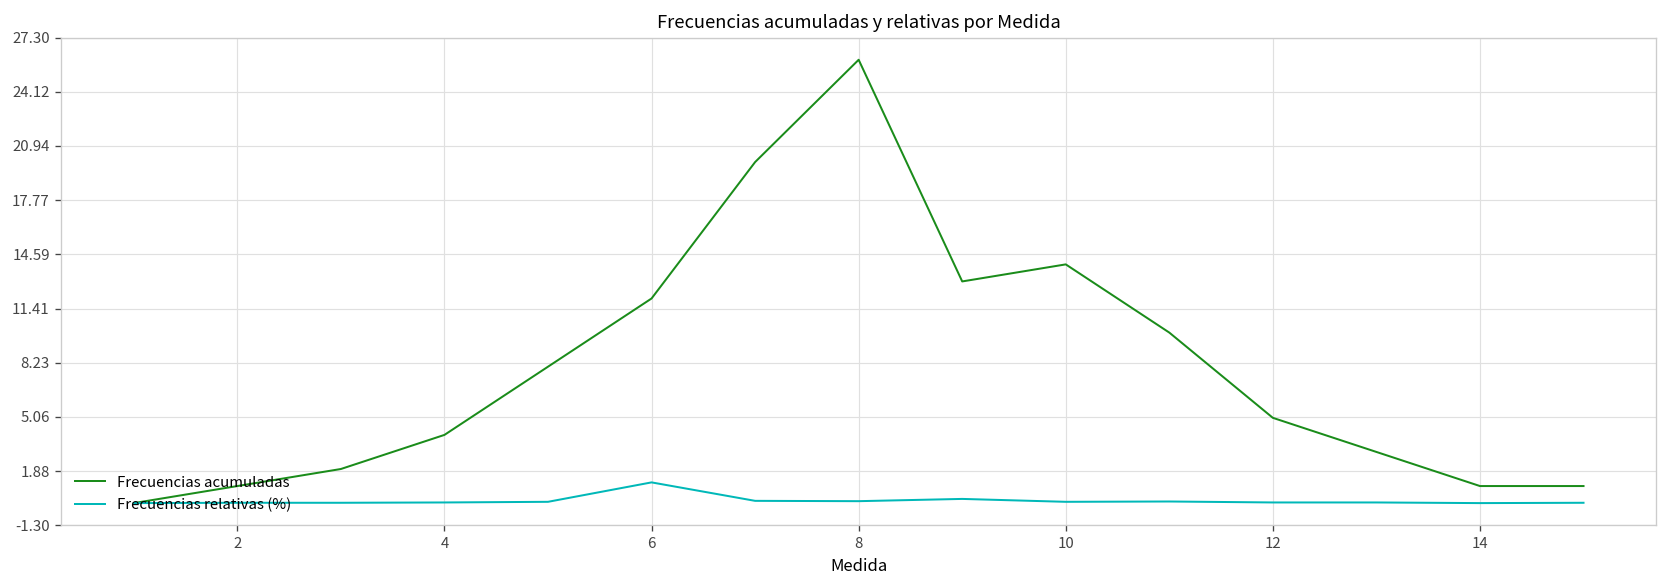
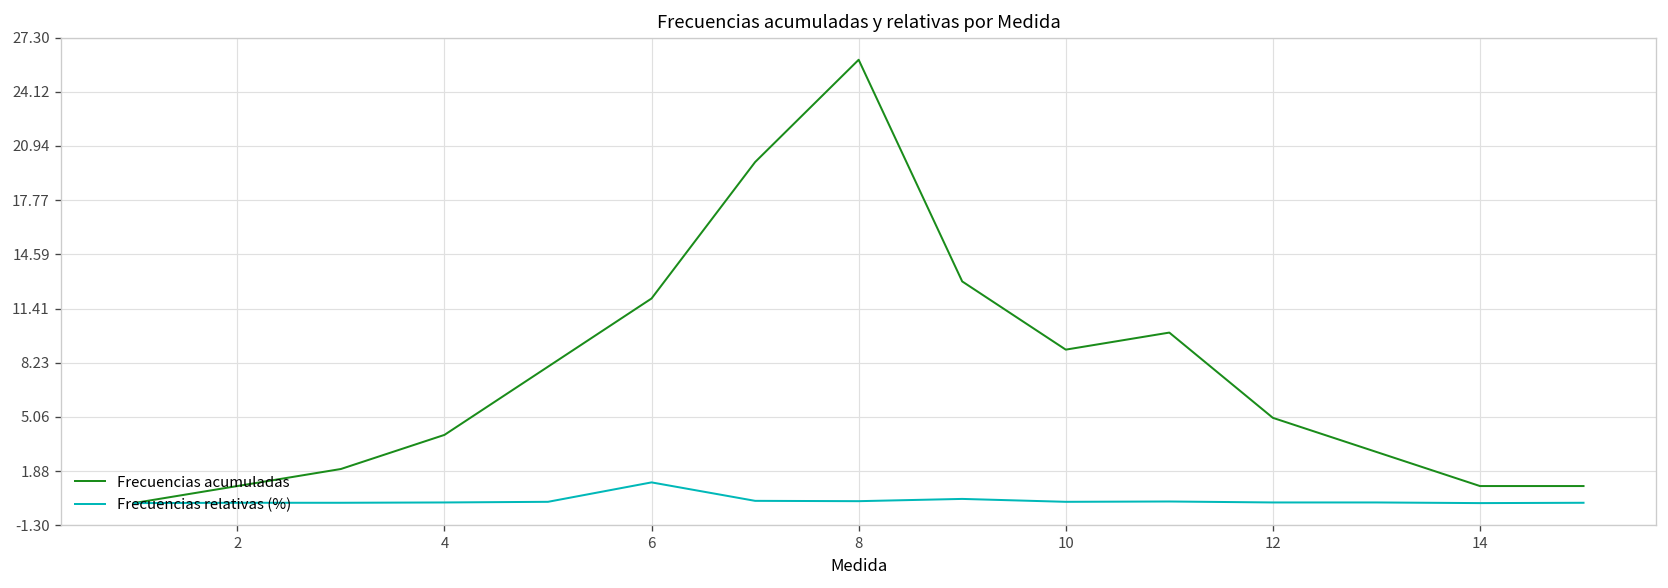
Frecuencias acumuladas, 10: 14 -> 9
